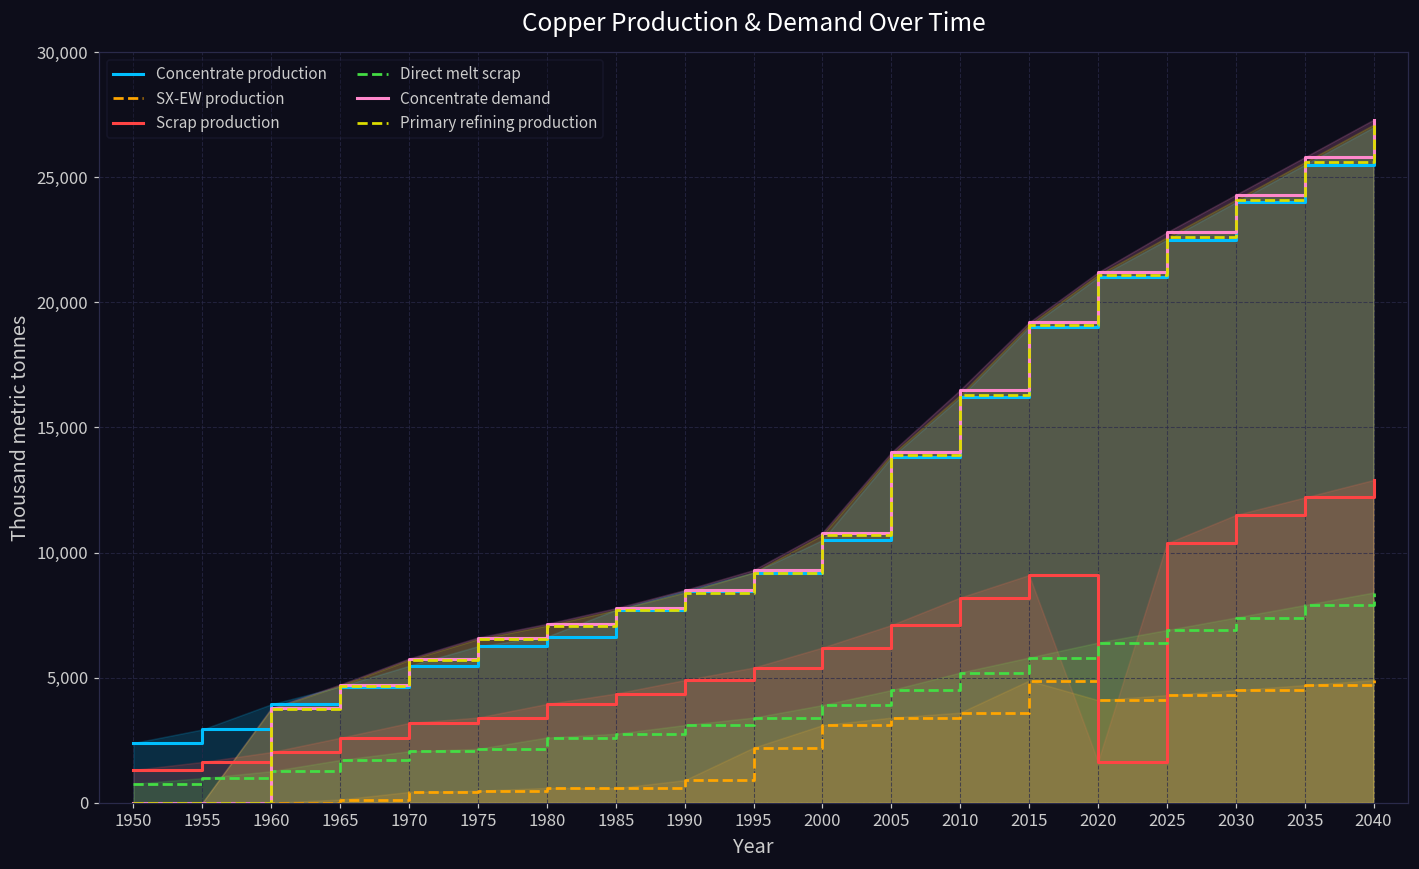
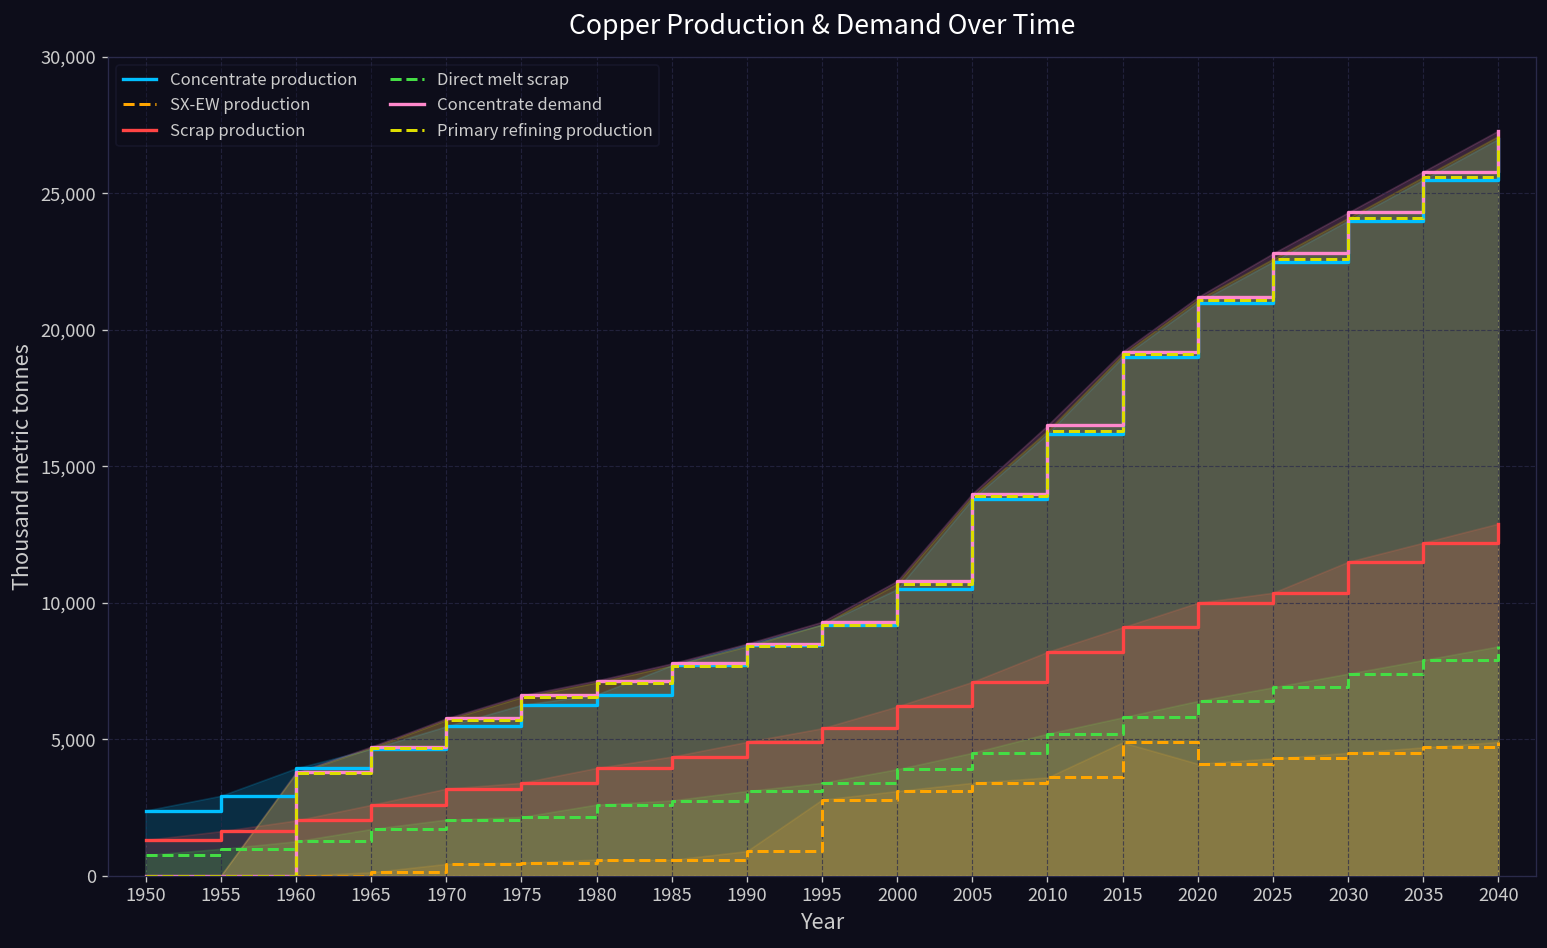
SX-EW production, 1995: 2,200 -> 2,800
Scrap production, 2020: 1,600 -> 10,000
